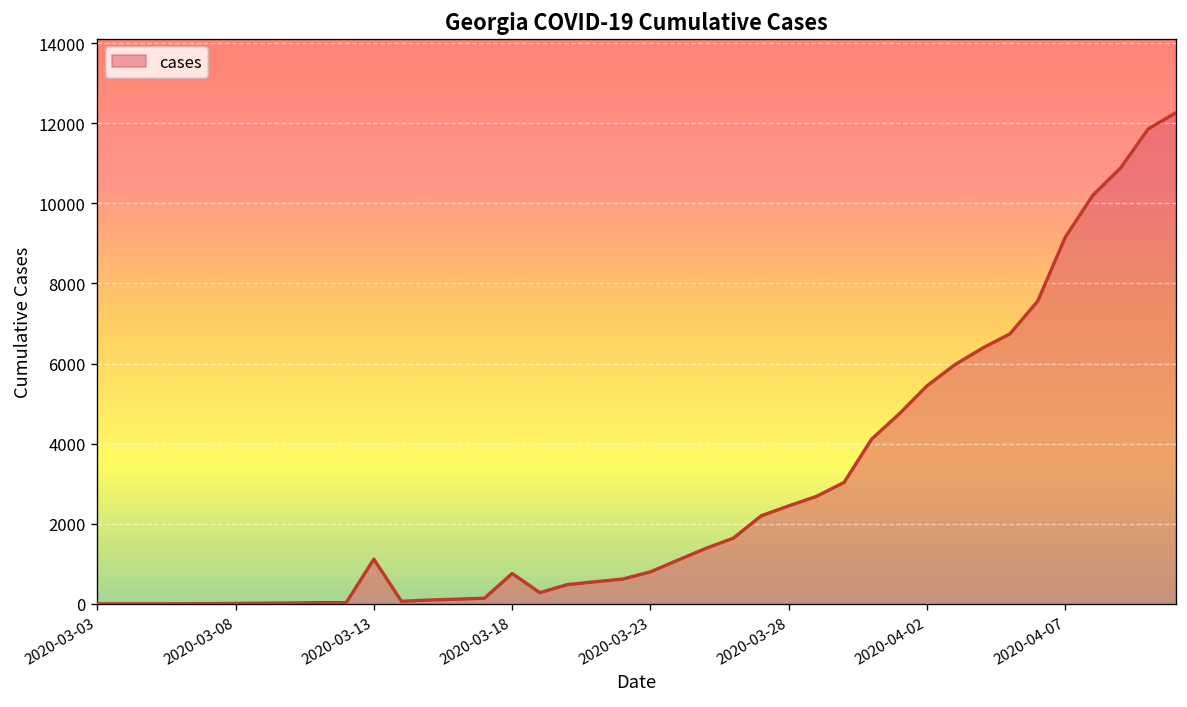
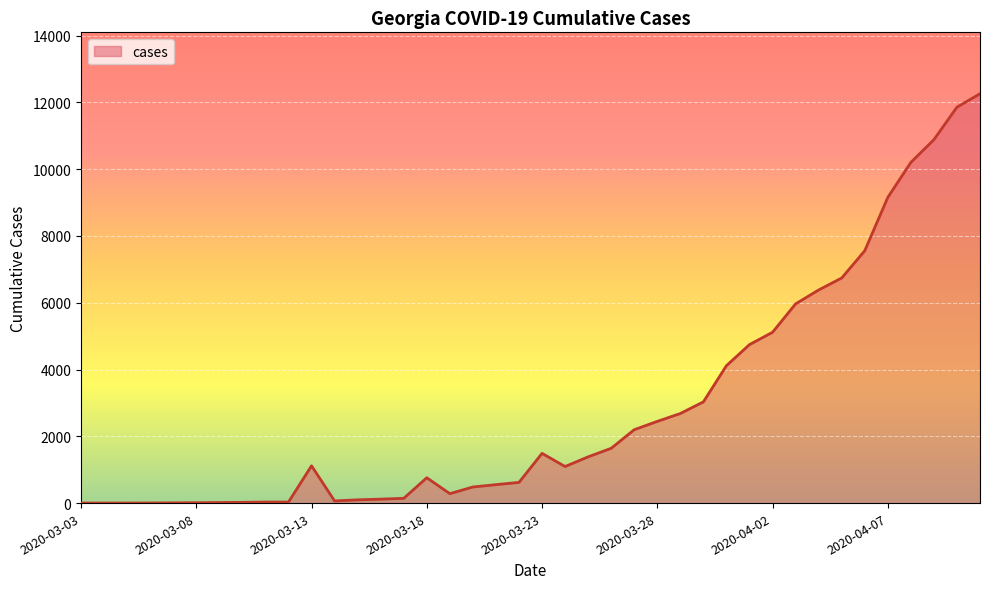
2020-03-23: 800 -> 1500
2020-04-02: 5400 -> 5100
